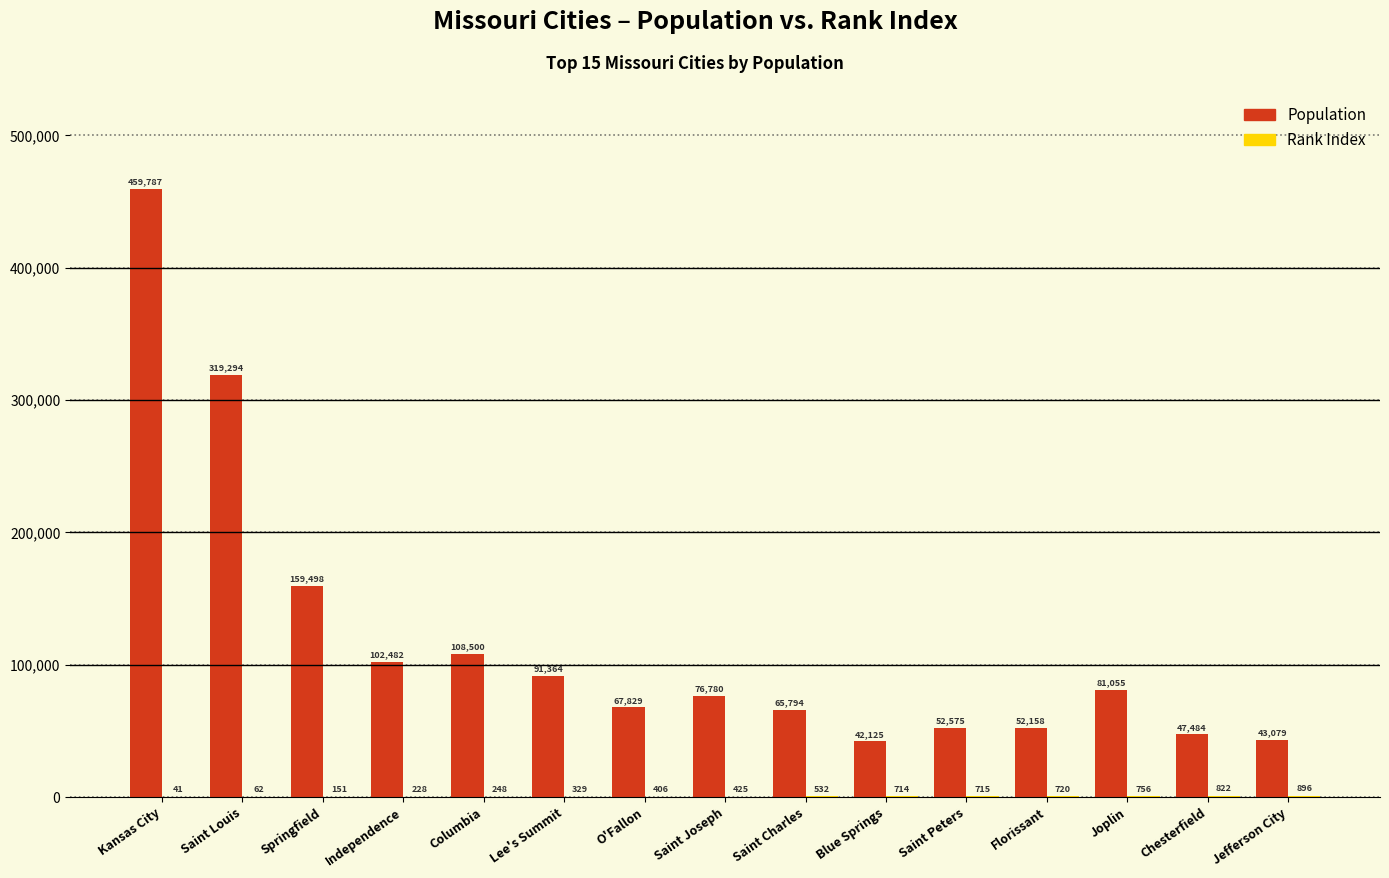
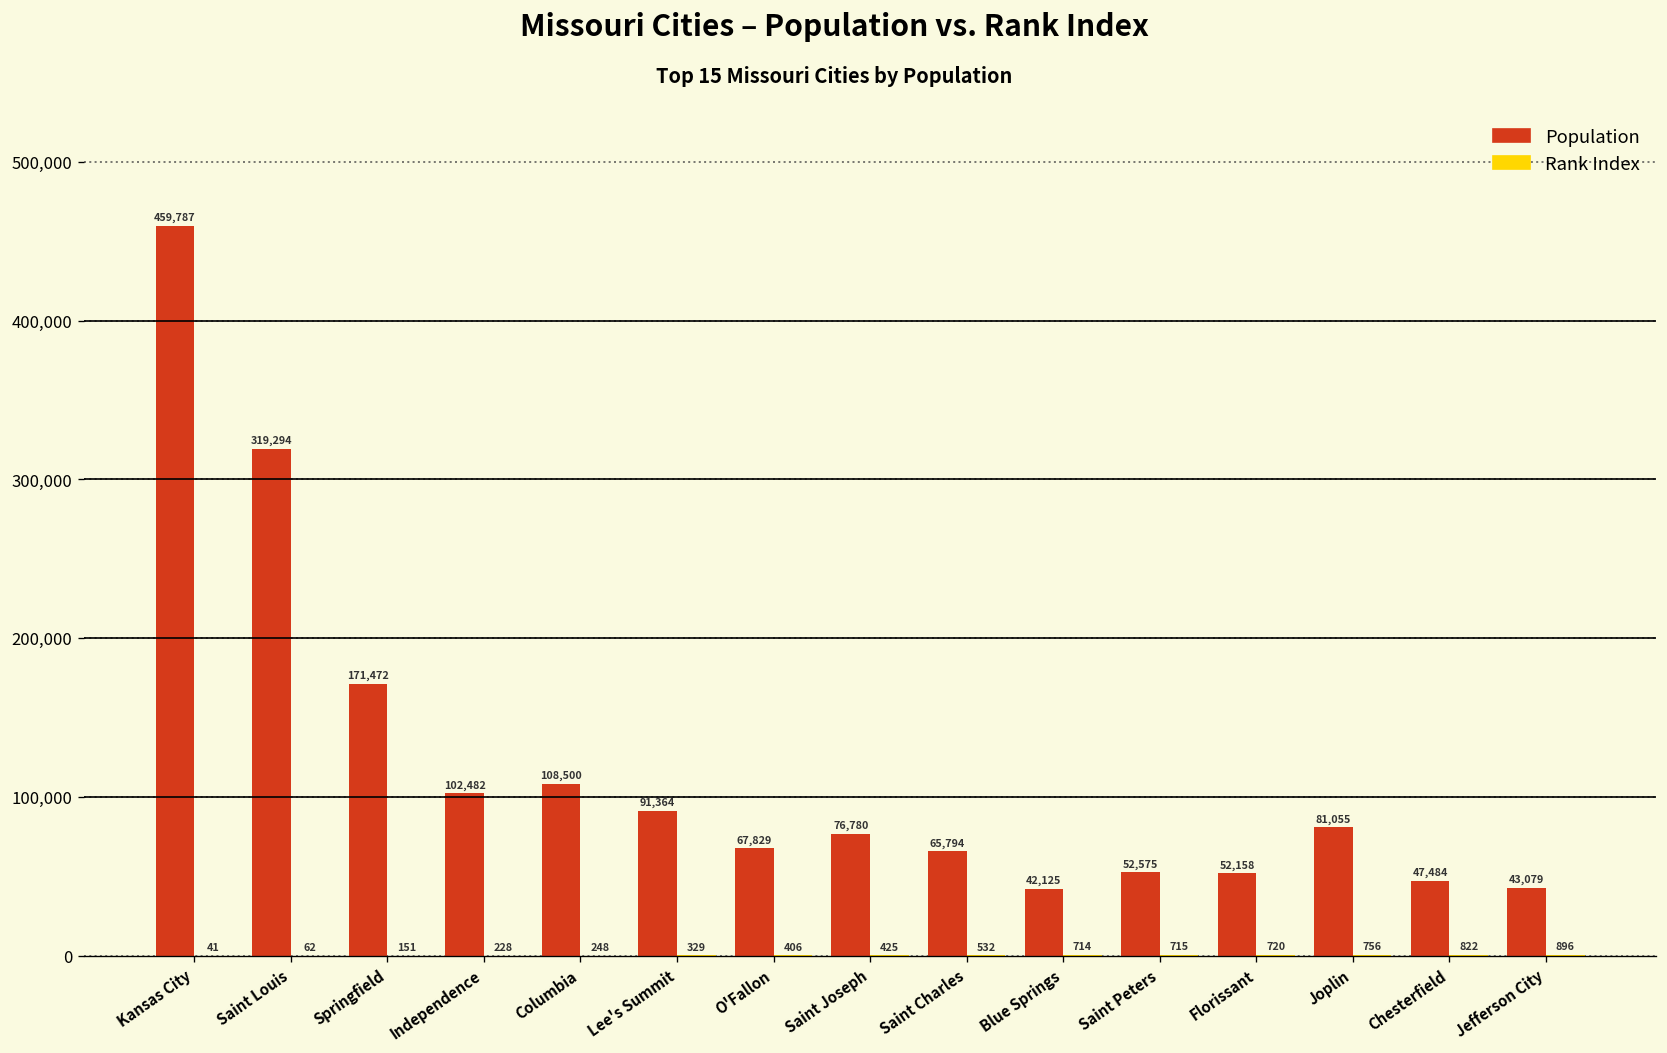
Population, Springfield: 159,498 -> 171,472
